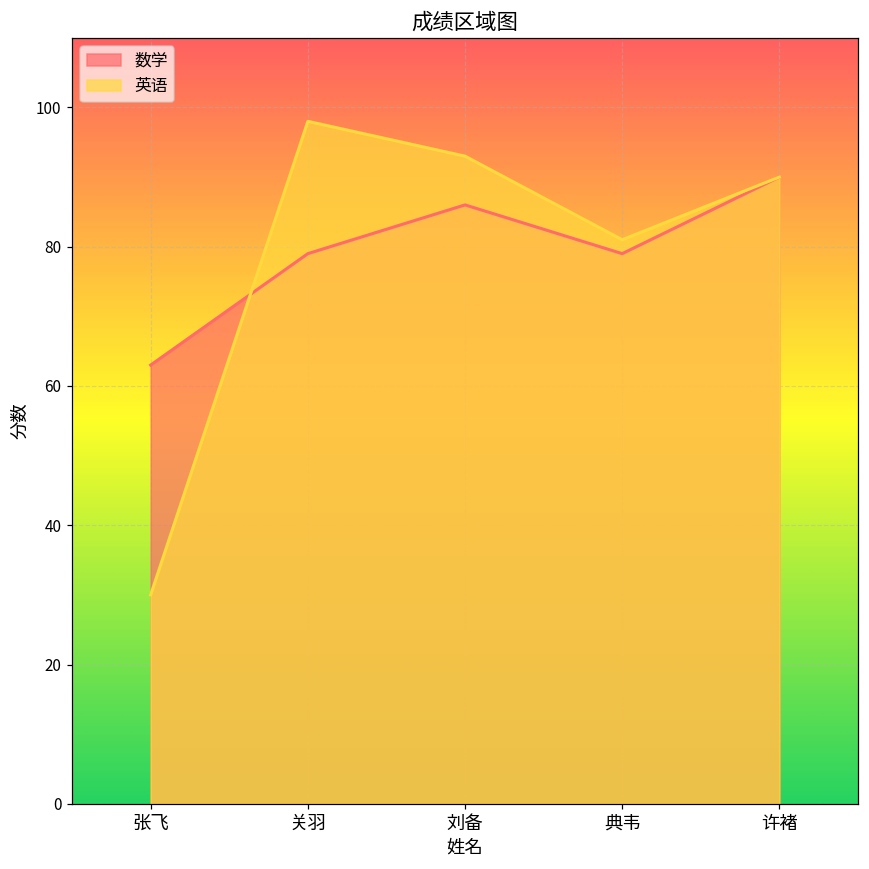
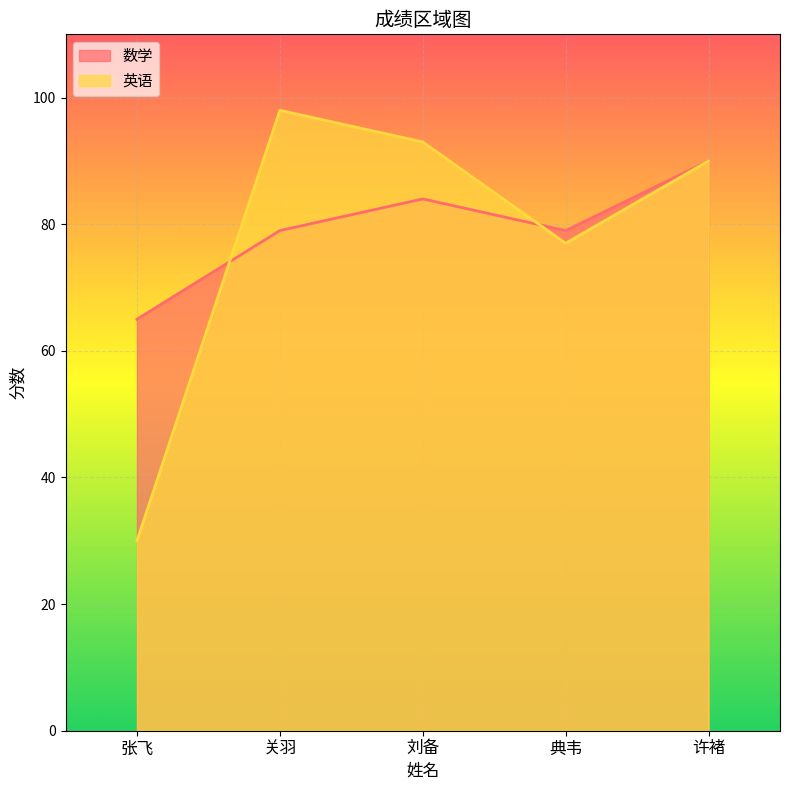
数学, 张飞: 63 -> 65
数学, 刘备: 86 -> 84
英语, 典韦: 81 -> 77
